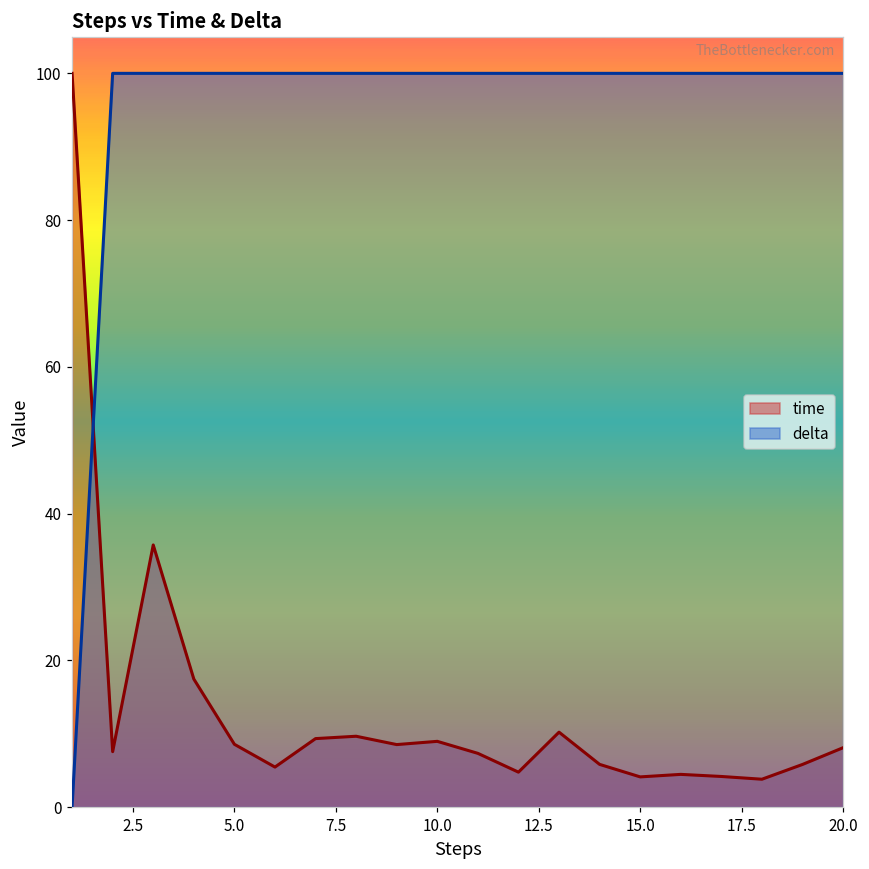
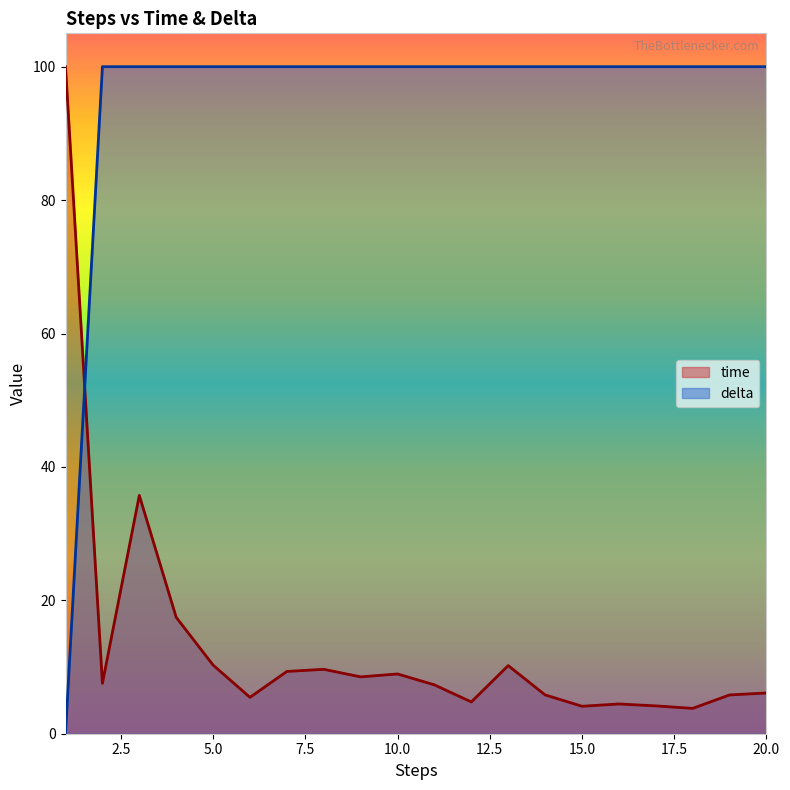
time, 5.0: 9 -> 10
time, 20.0: 8 -> 6
